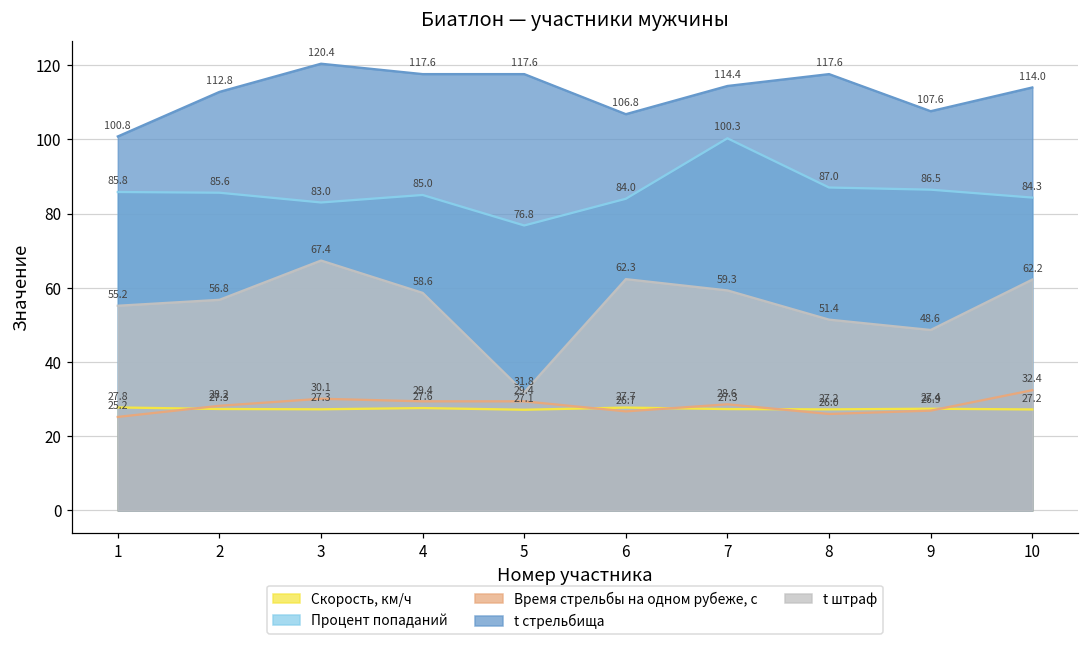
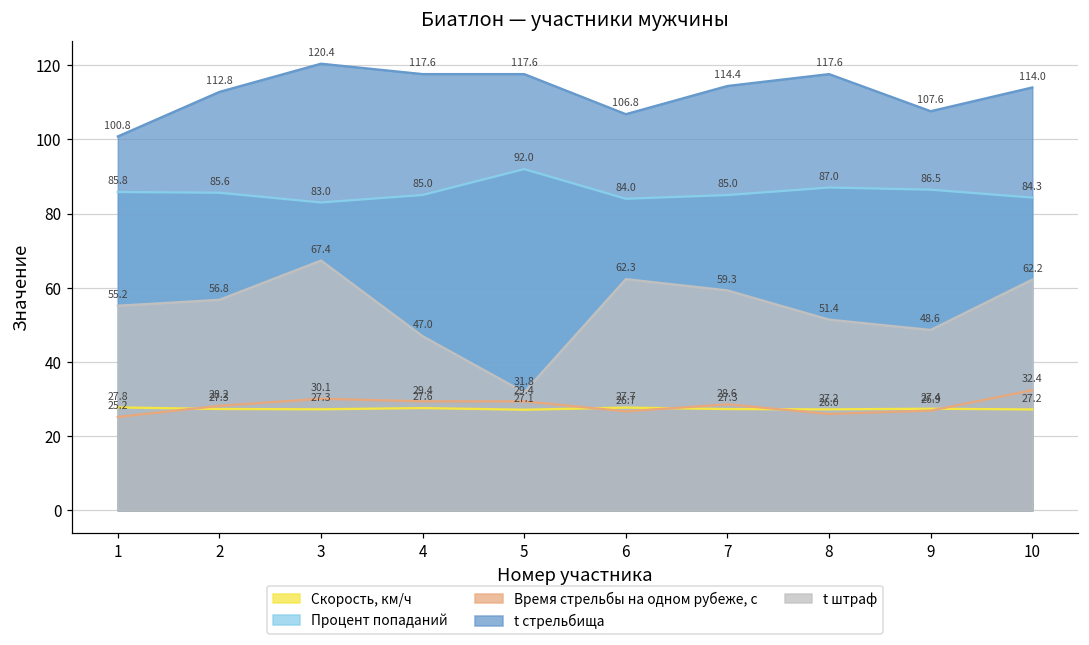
t штраф, 4: 58.6 -> 47.0
Процент попаданий, 5: 76.8 -> 92.0
Процент попаданий, 7: 100.3 -> 85.0
